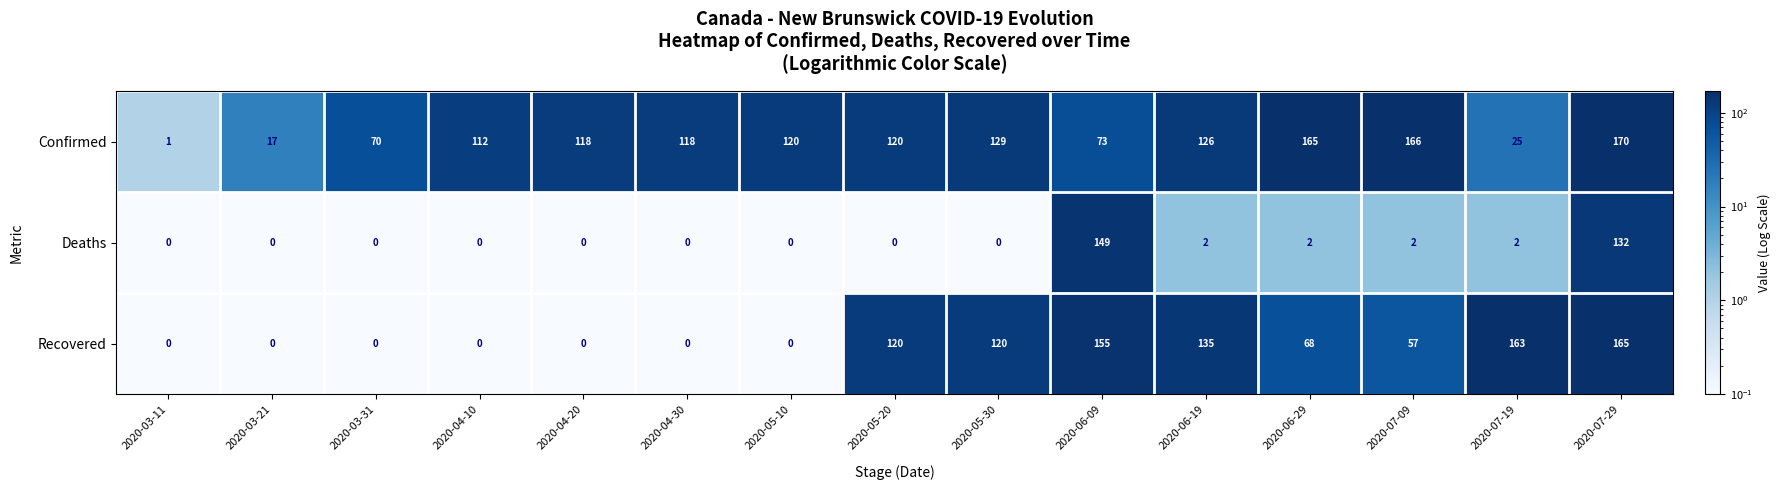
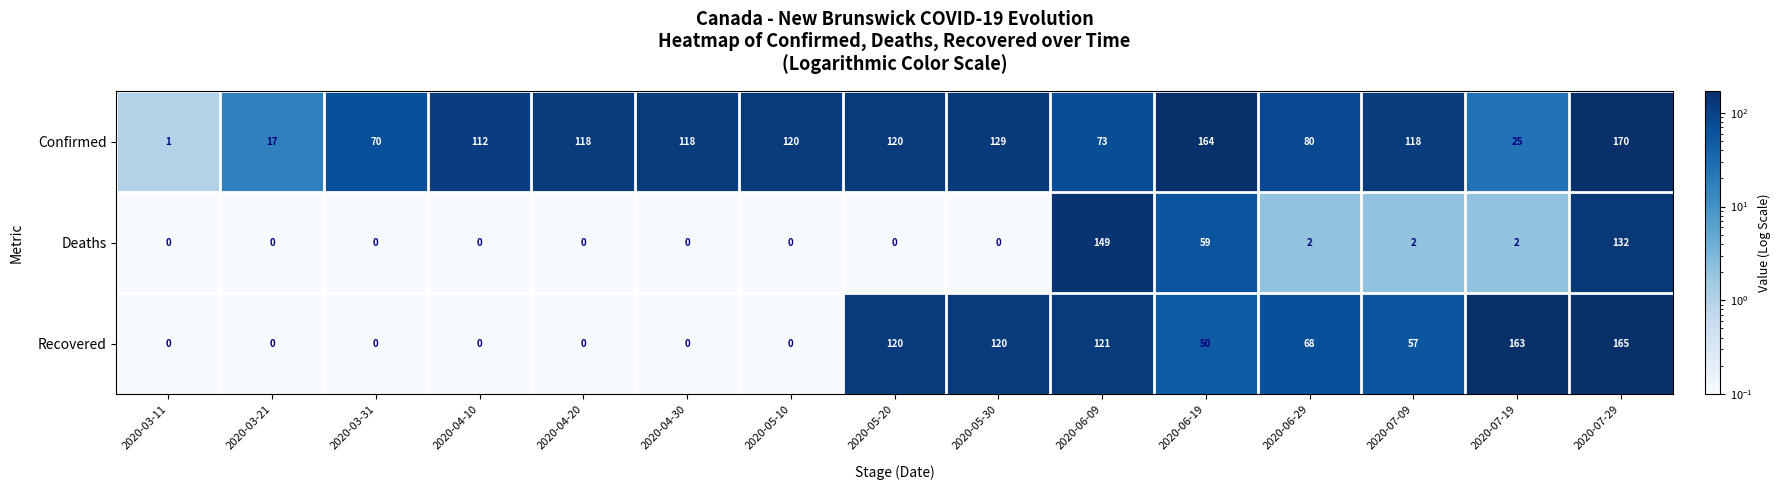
Confirmed, 2020-06-19: 126 -> 164
Confirmed, 2020-06-29: 165 -> 80
Confirmed, 2020-07-09: 166 -> 118
Deaths, 2020-06-19: 2 -> 59
Recovered, 2020-06-09: 155 -> 121
Recovered, 2020-06-19: 135 -> 50
